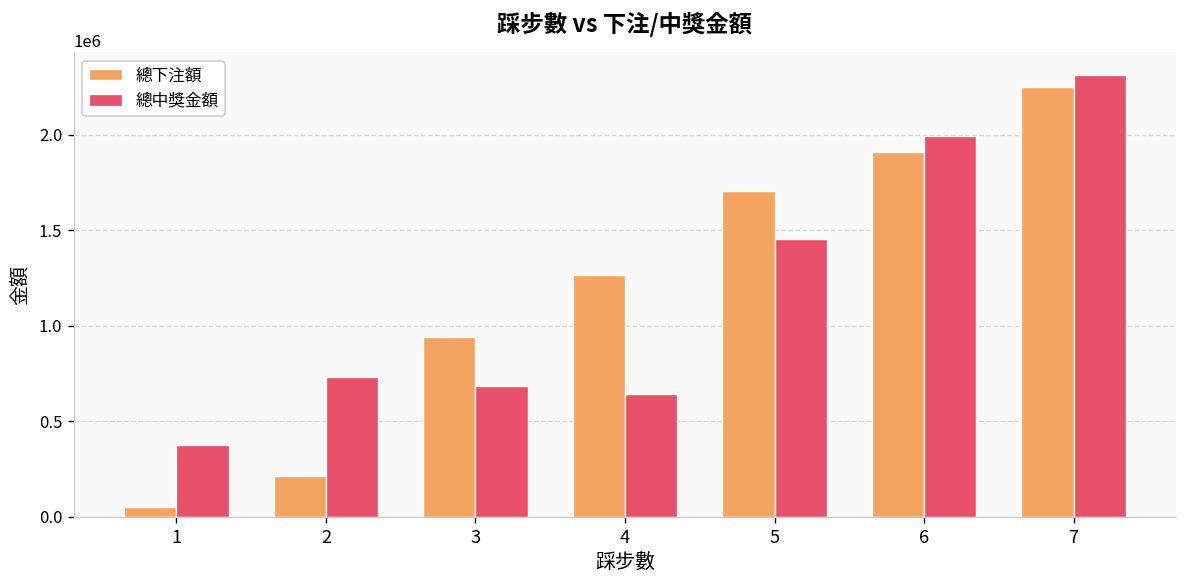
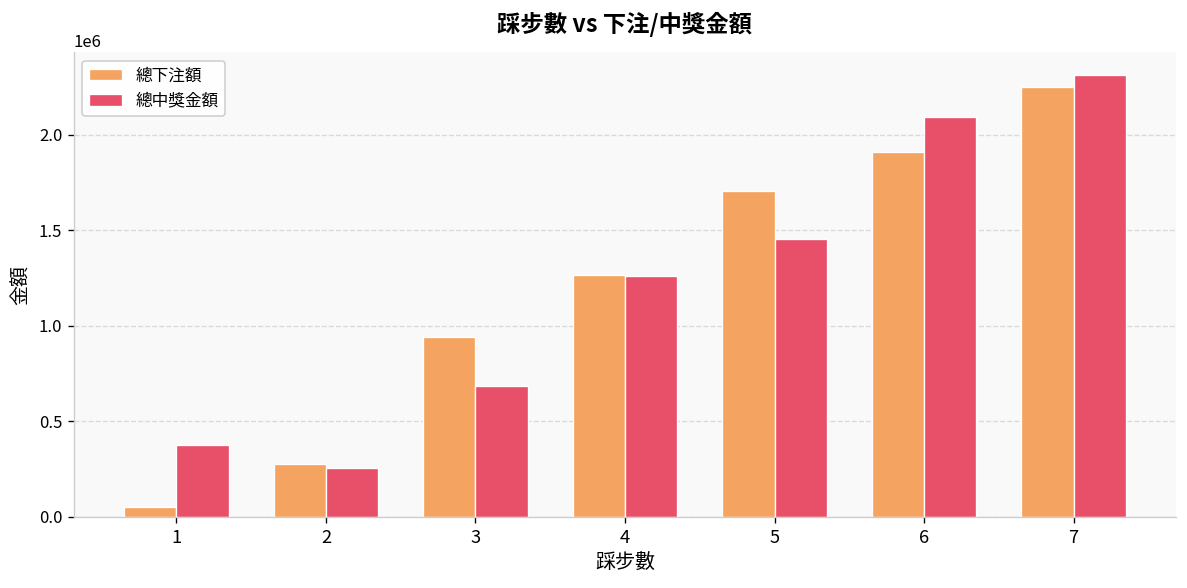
總下注額, 2: 220000 -> 280000
總中獎金額, 2: 730000 -> 260000
總中獎金額, 4: 650000 -> 1260000
總中獎金額, 6: 2000000 -> 2090000
